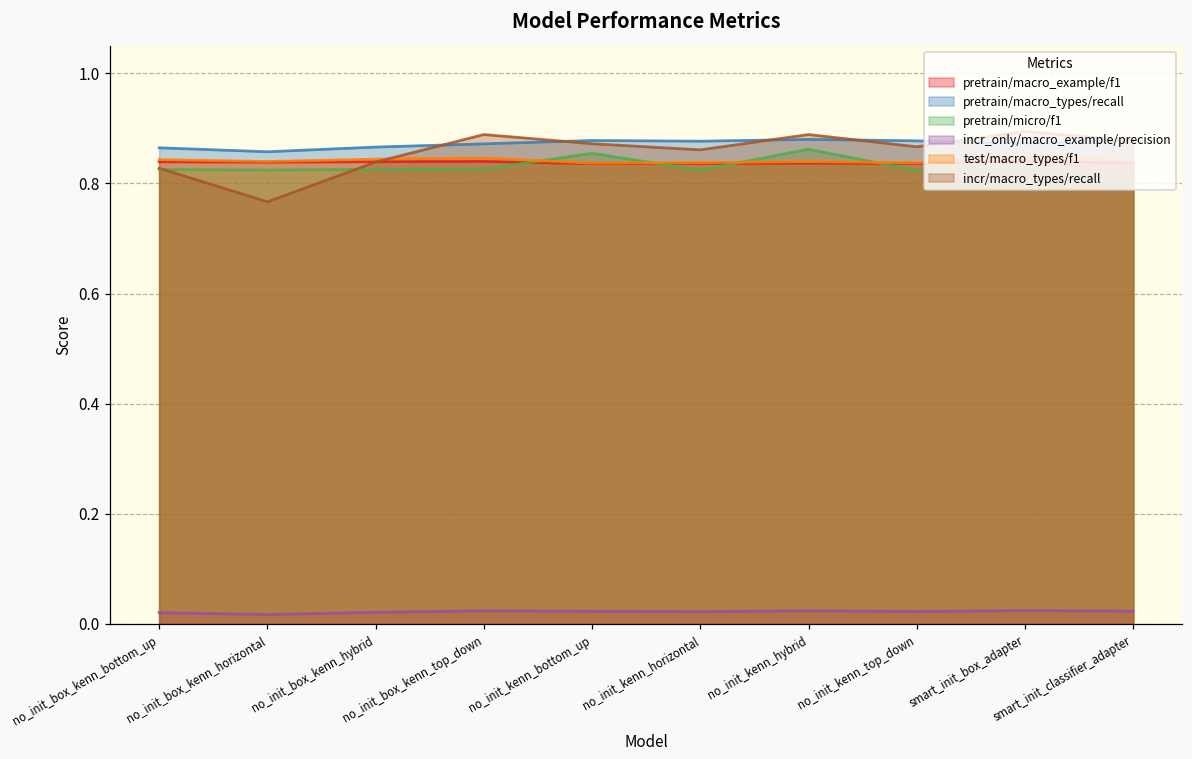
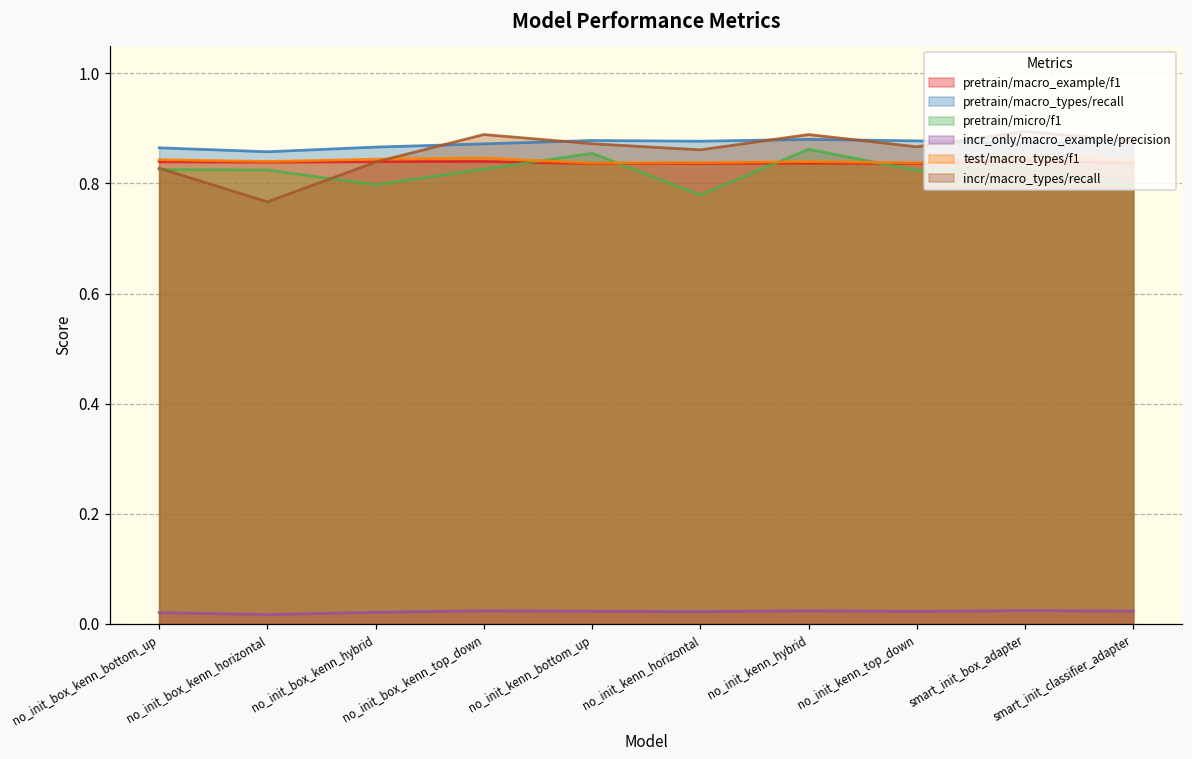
pretrain/micro/f1, no_init_box_kenn_hybrid: 0.83 -> 0.80
pretrain/micro/f1, no_init_kenn_horizontal: 0.82 -> 0.78
